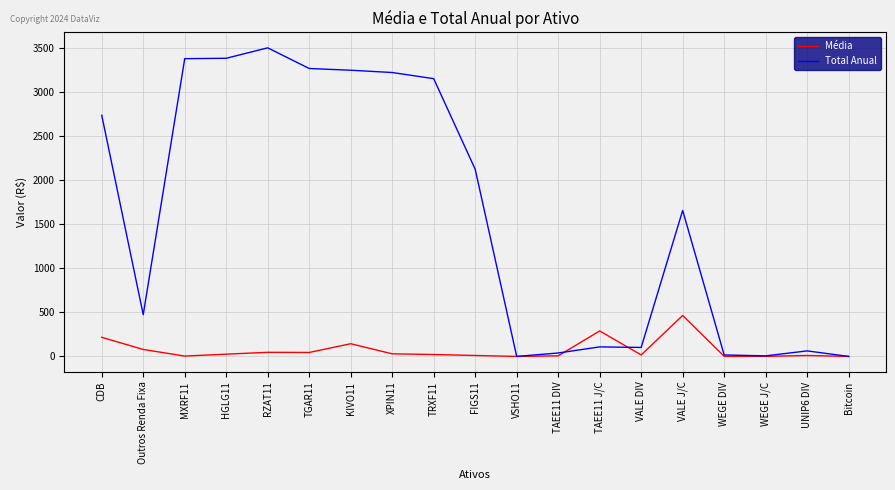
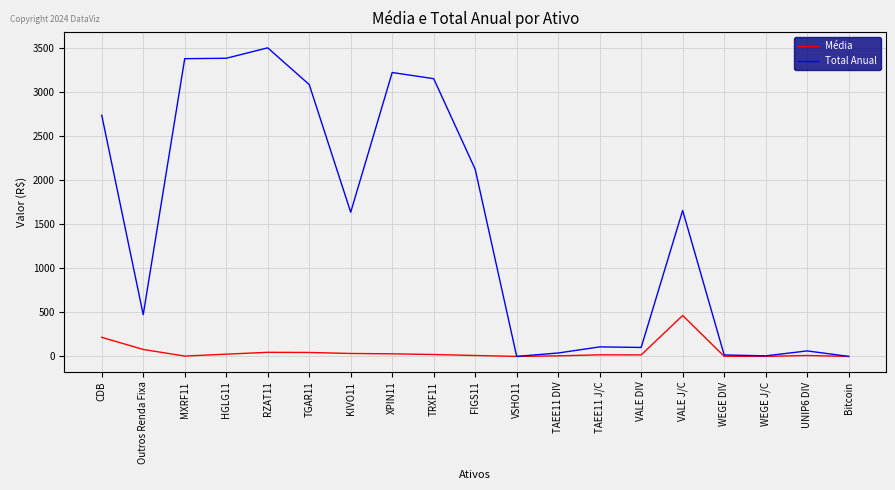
Total Anual, TGAR11: 3300 -> 3100
Média, KIVO11: 100 -> 0
Total Anual, KIVO11: 3200 -> 1600
Média, TAEE11 J/C: 300 -> 0
